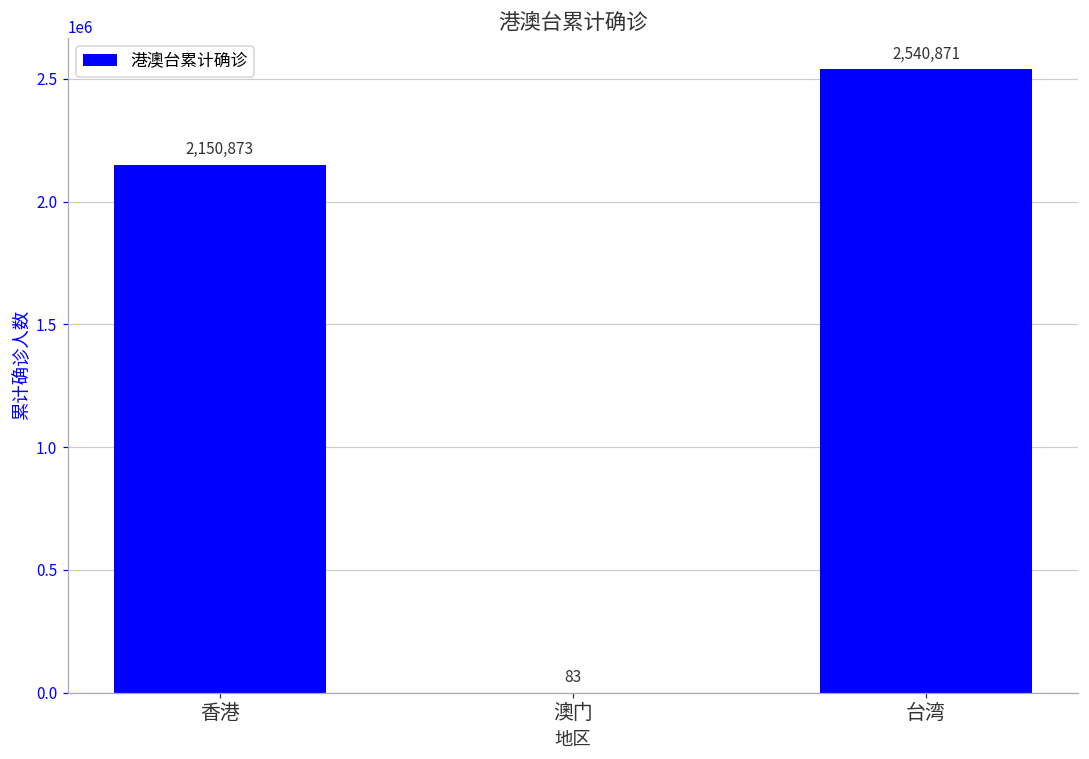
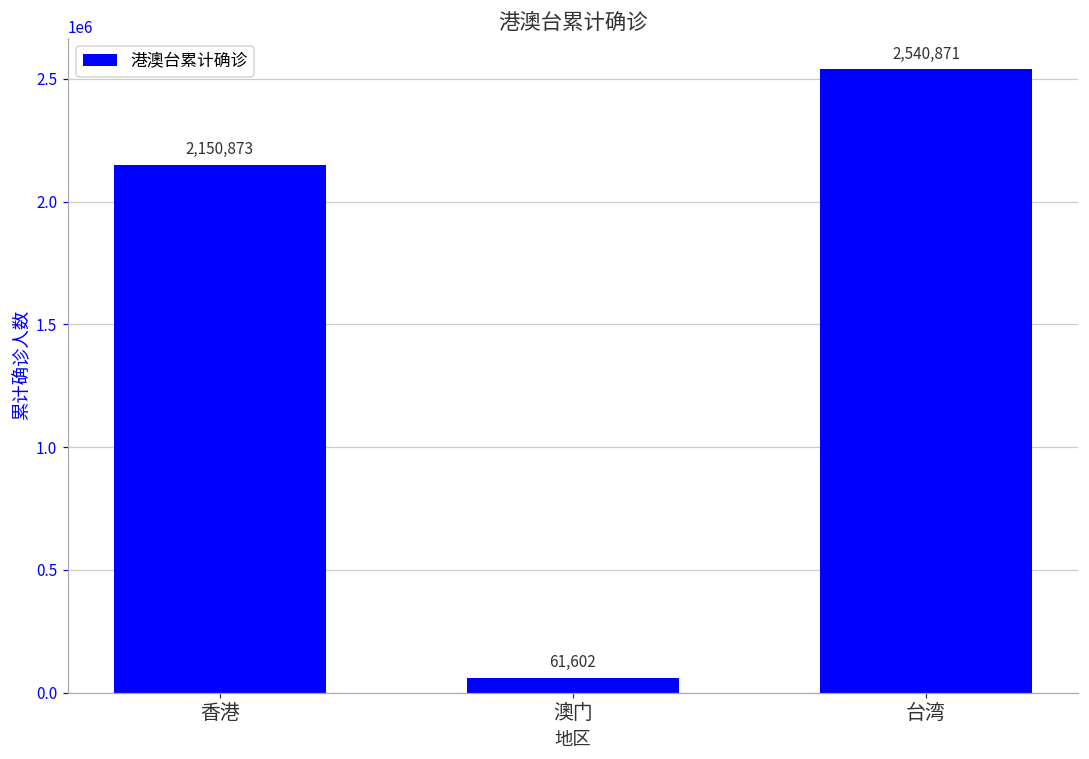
澳门: 83 -> 61,602
